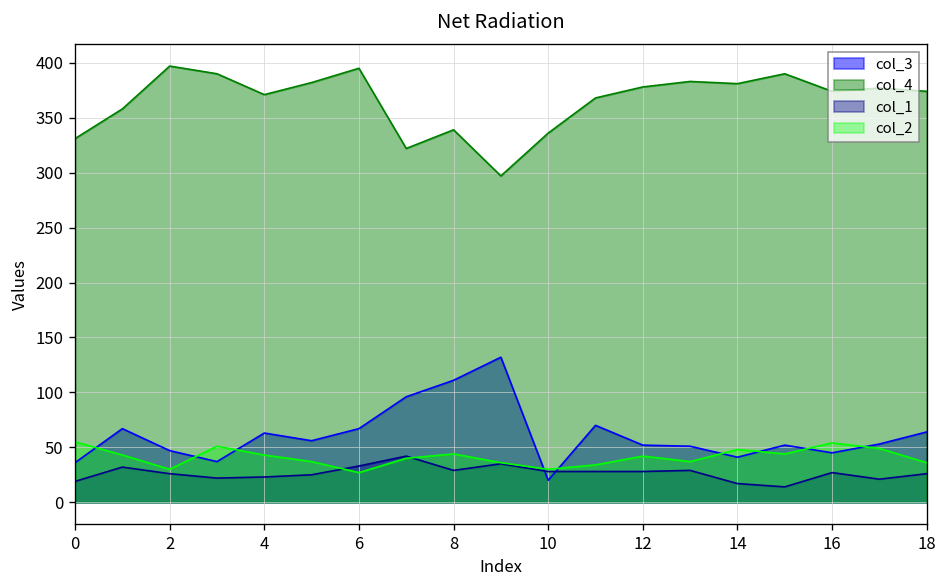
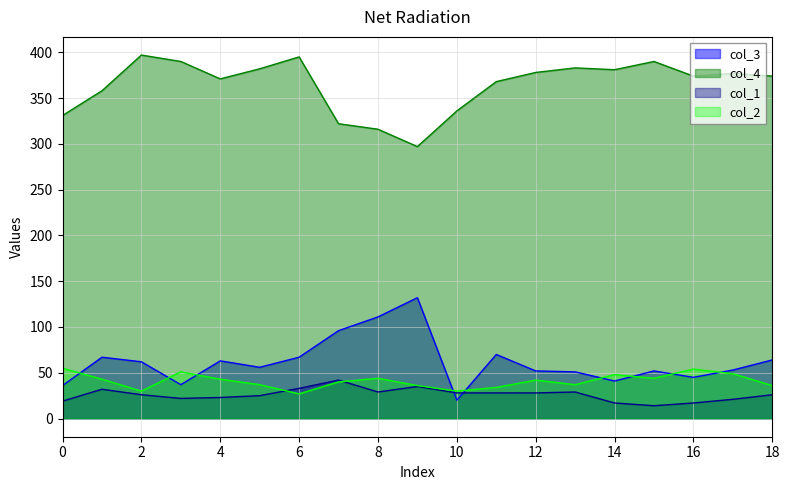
col_3, 2: 50 -> 60
col_4, 8: 340 -> 320
col_1, 16: 30 -> 20
